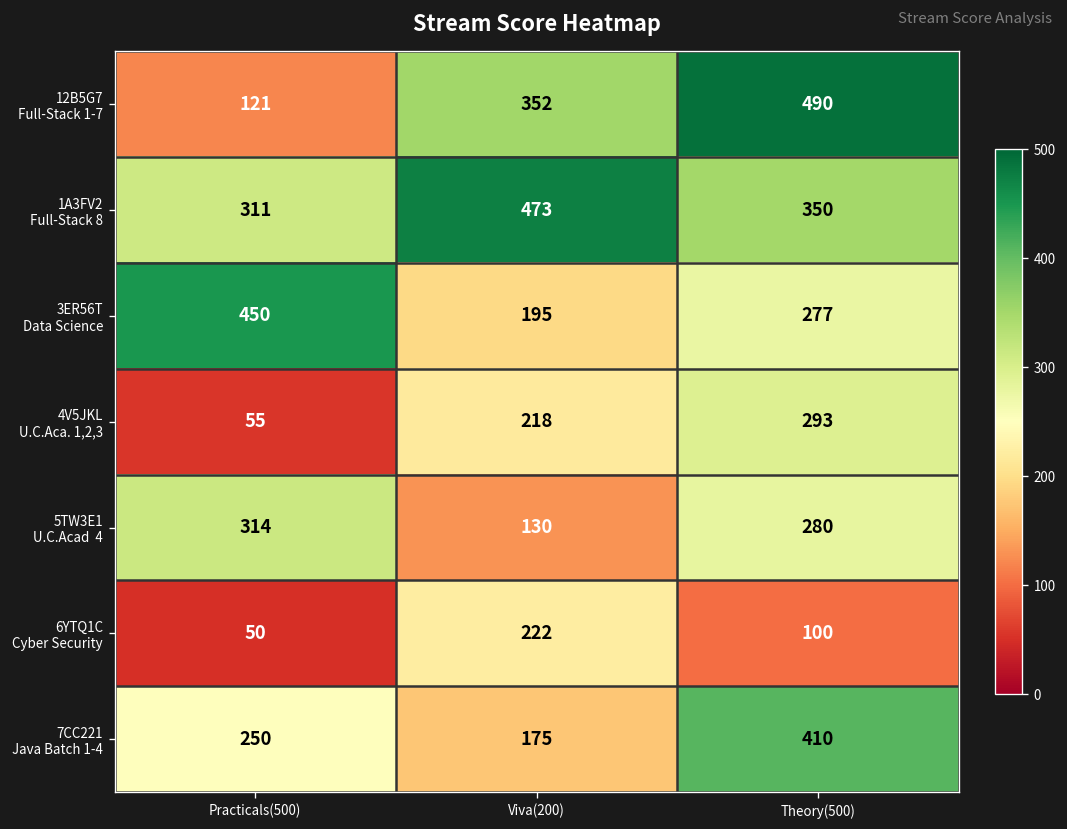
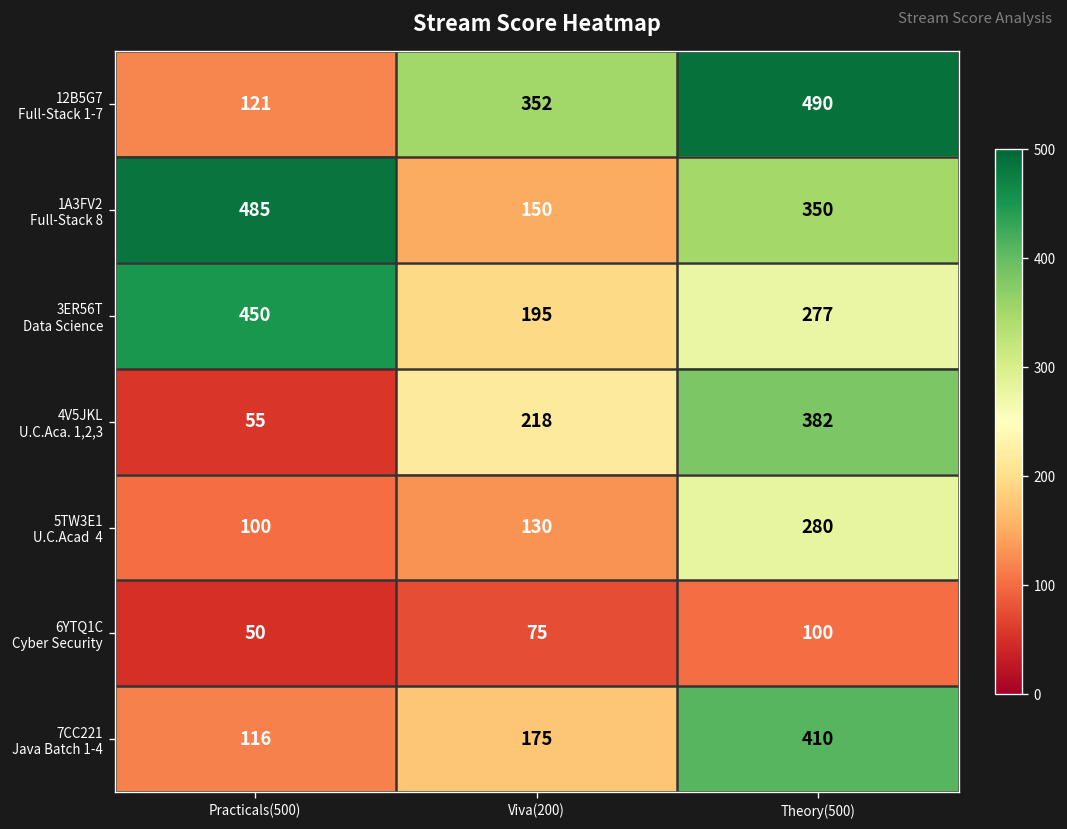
1A3FV2 Full-Stack 8, Practicals(500): 311 -> 485
1A3FV2 Full-Stack 8, Viva(200): 473 -> 150
4V5JKL U.C.Aca. 1,2,3, Theory(500): 293 -> 382
5TW3E1 U.C.Acad 4, Practicals(500): 314 -> 100
6YTQ1C Cyber Security, Viva(200): 222 -> 75
7CC221 Java Batch 1-4, Practicals(500): 250 -> 116
